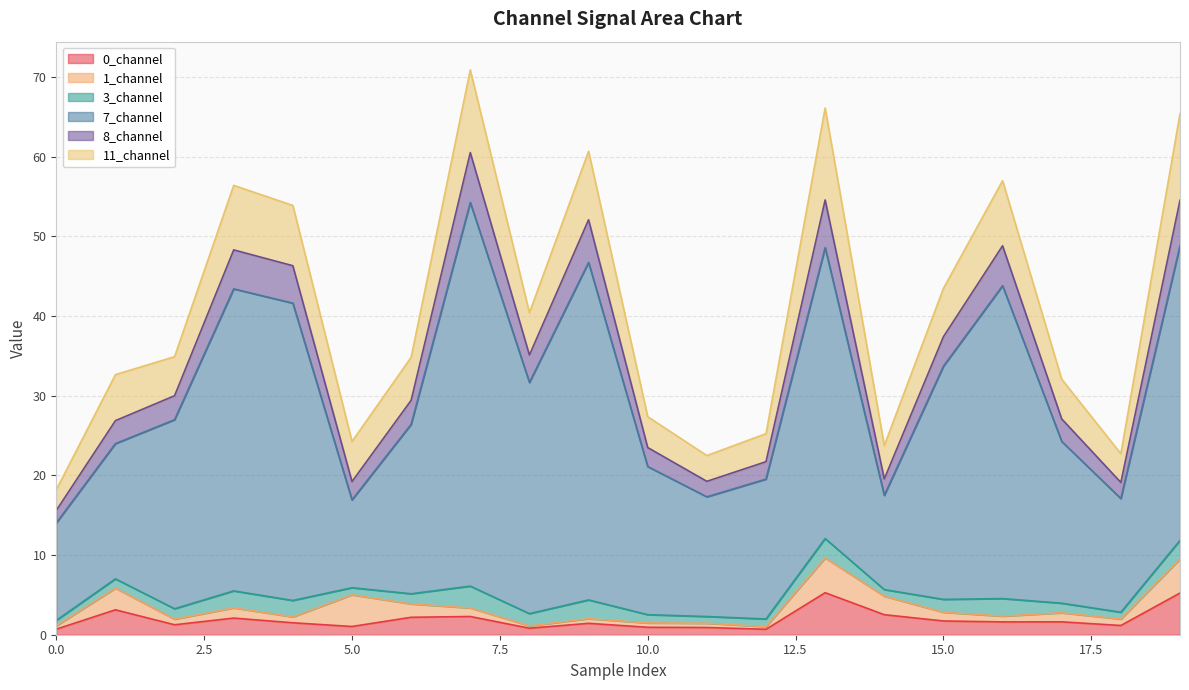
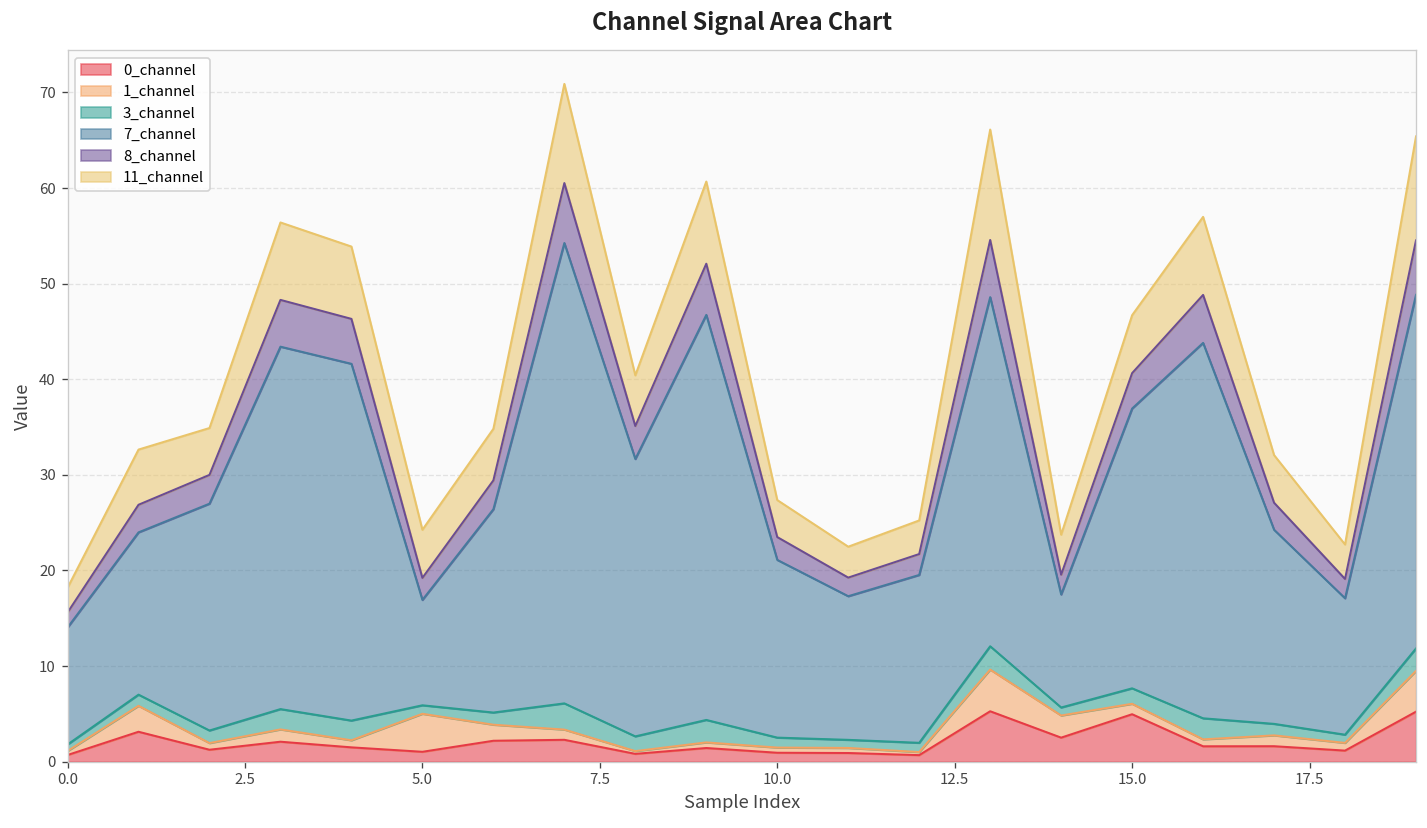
0_channel, 15.0: 2 -> 5
